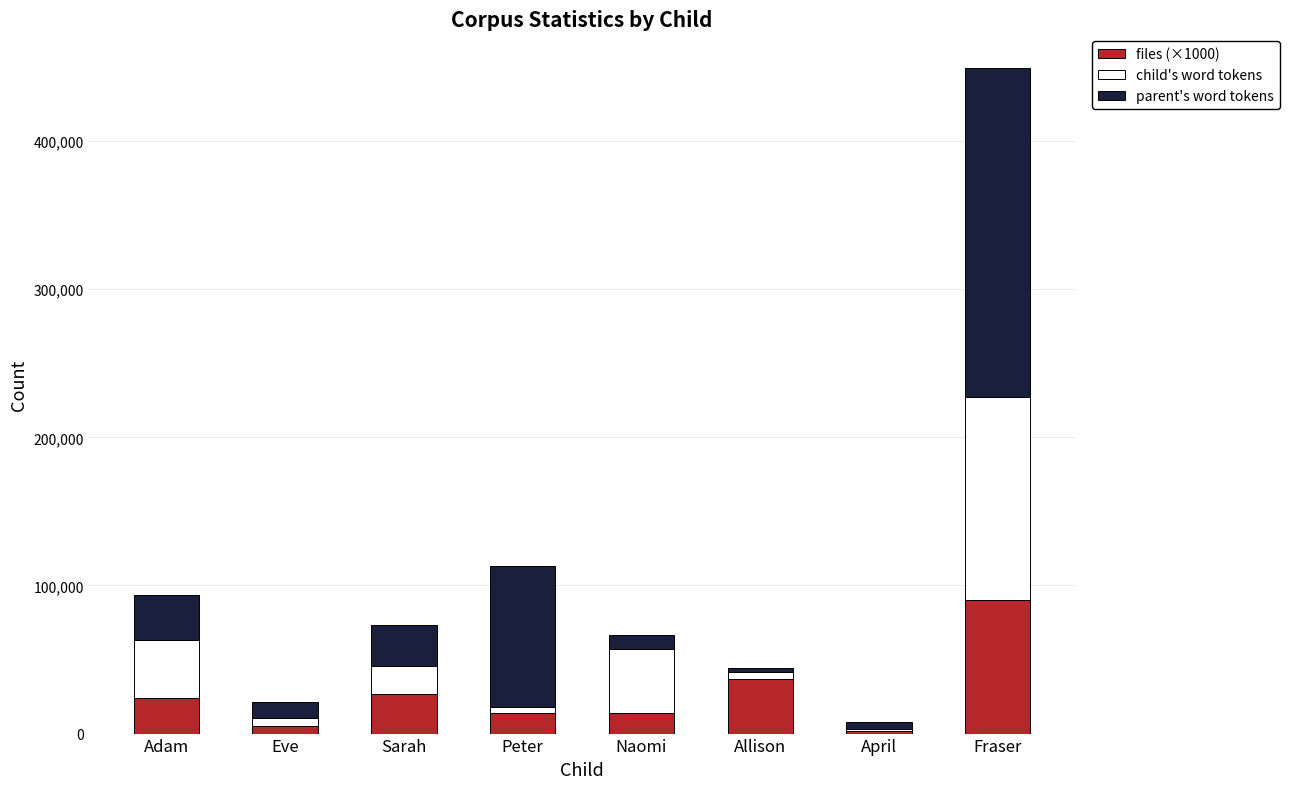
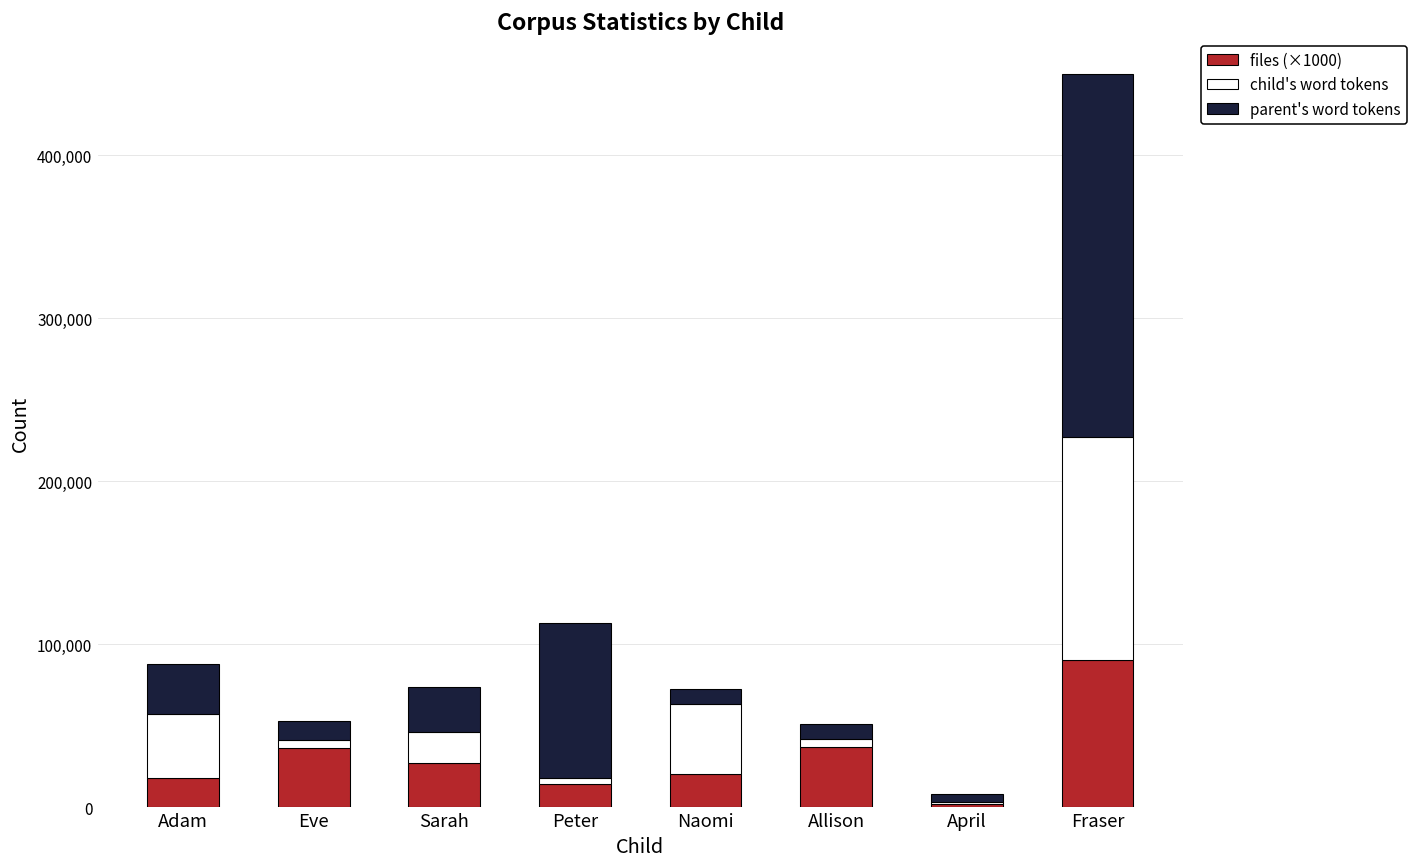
files (×1000), Adam: 24,000 -> 18,000
files (×1000), Eve: 5,000 -> 36,000
files (×1000), Naomi: 14,000 -> 20,000
parent's word tokens, Allison: 3,000 -> 9,000
